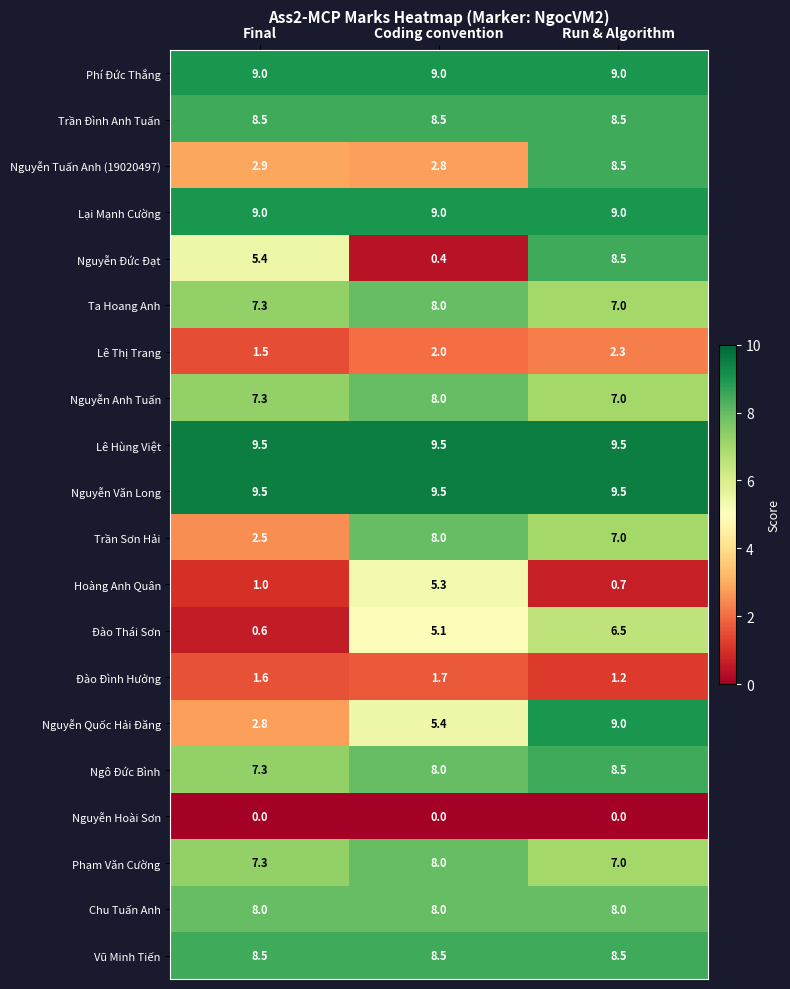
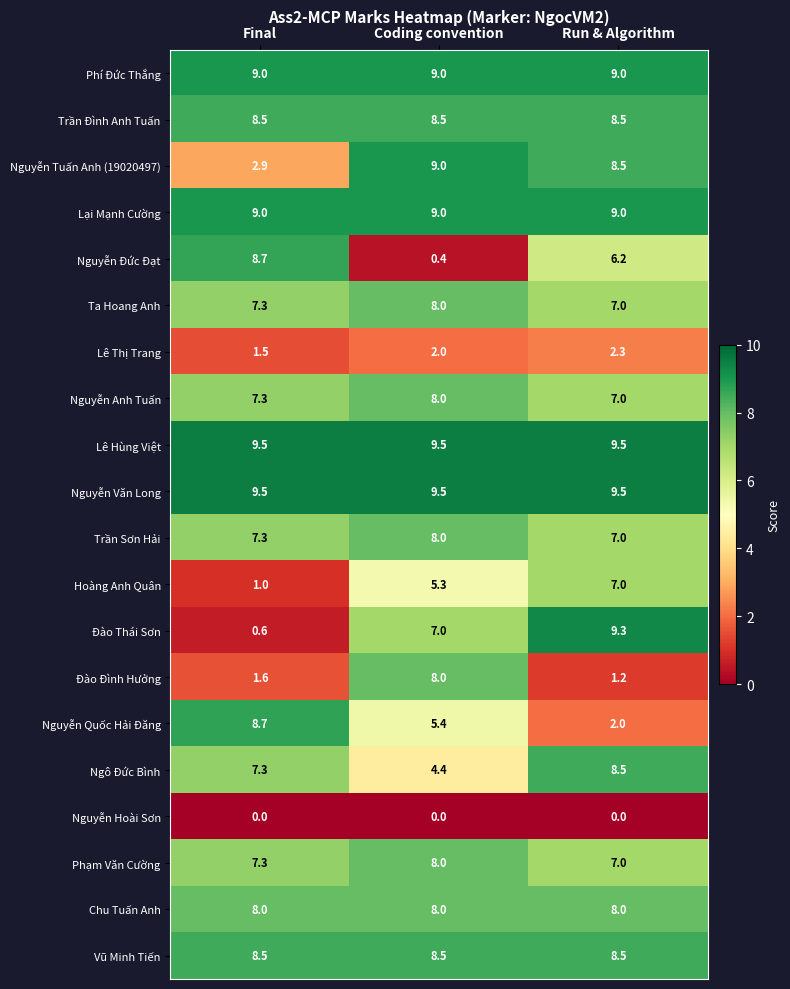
Nguyễn Tuấn Anh (19020497), Coding convention: 2.8 -> 9.0
Nguyễn Đức Đạt, Final: 5.4 -> 8.7
Nguyễn Đức Đạt, Run & Algorithm: 8.5 -> 6.2
Trần Sơn Hải, Final: 2.5 -> 7.3
Hoàng Anh Quân, Run & Algorithm: 0.7 -> 7.0
Đào Thái Sơn, Coding convention: 5.1 -> 7.0
Đào Thái Sơn, Run & Algorithm: 6.5 -> 9.3
Đào Đình Hưởng, Coding convention: 1.7 -> 8.0
Nguyễn Quốc Hải Đăng, Final: 2.8 -> 8.7
Nguyễn Quốc Hải Đăng, Run & Algorithm: 9.0 -> 2.0
Ngô Đức Bình, Coding convention: 8.0 -> 4.4
